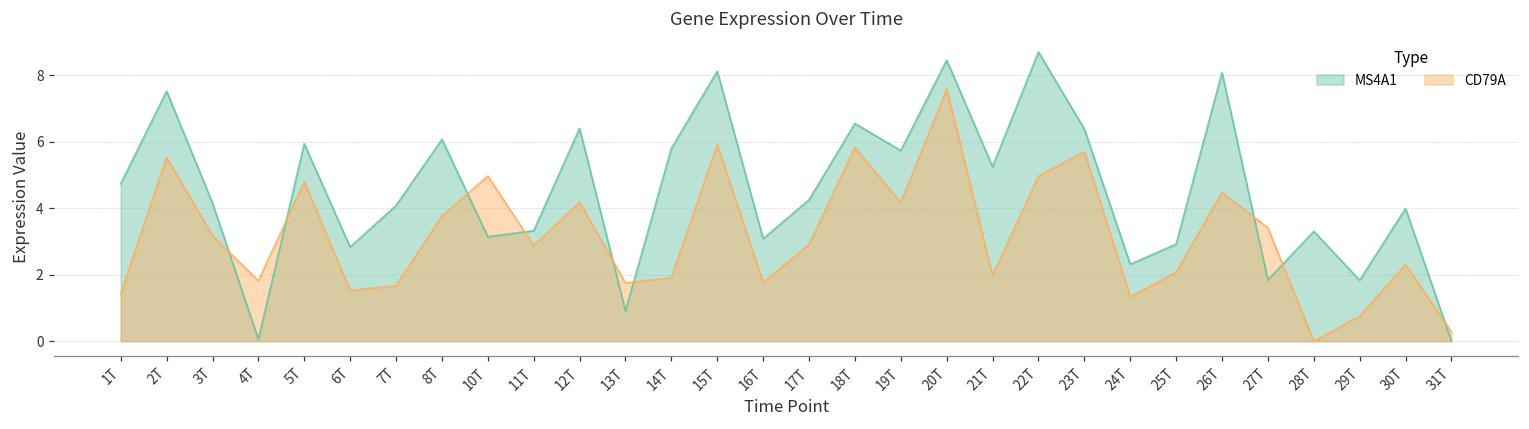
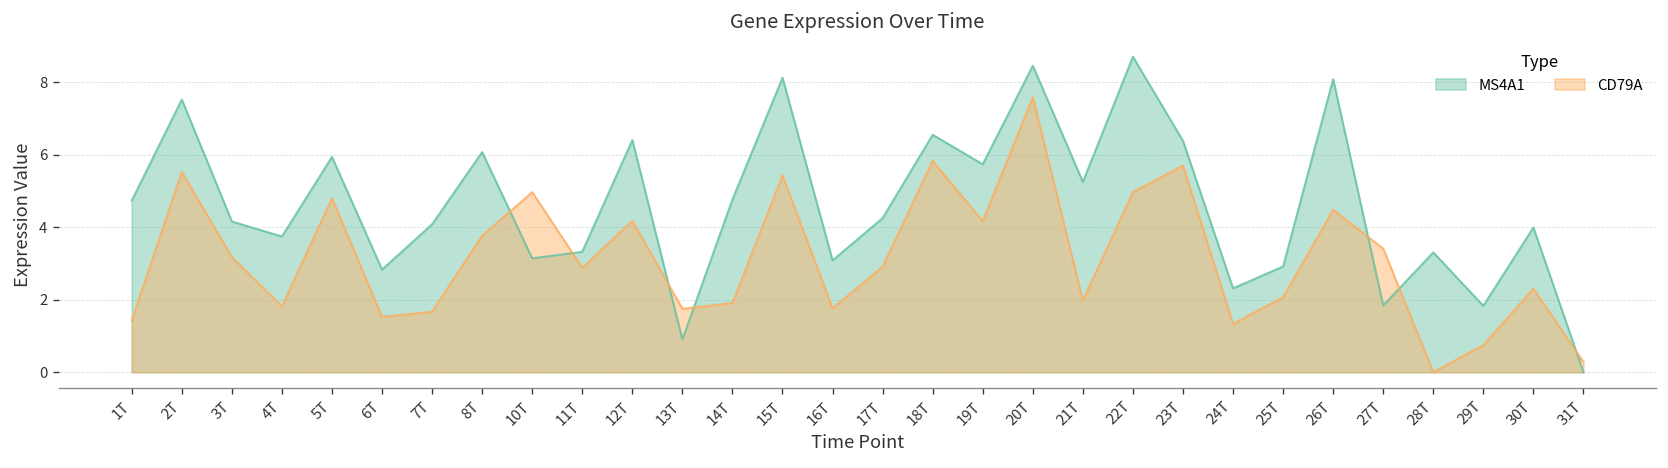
MS4A1, 4T: 0.1 -> 3.7
MS4A1, 14T: 5.8 -> 4.8
CD79A, 15T: 5.9 -> 5.4
